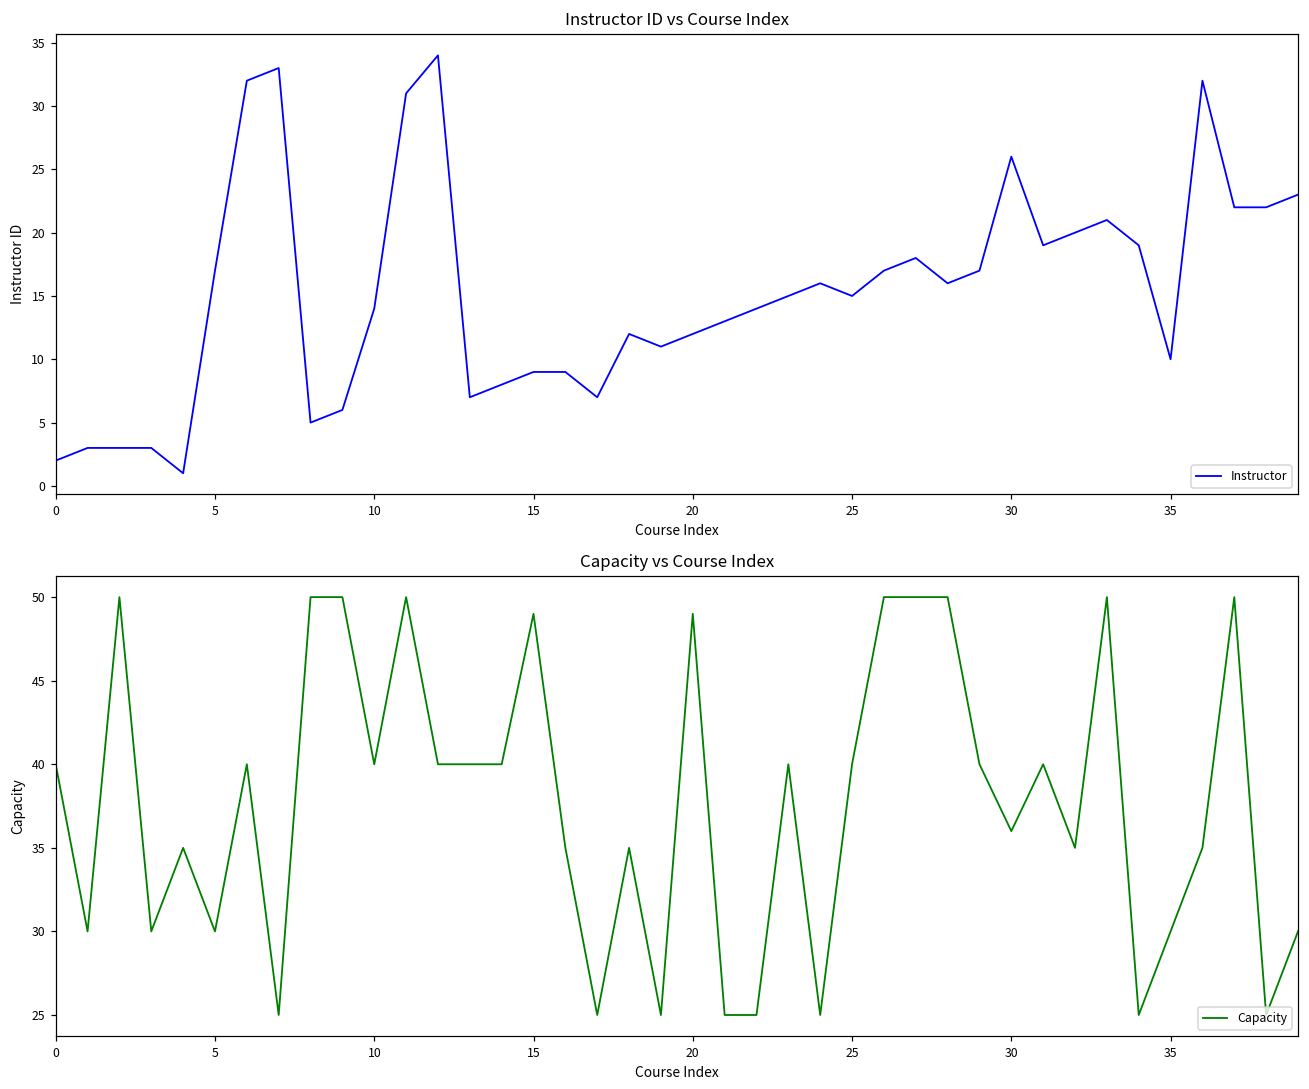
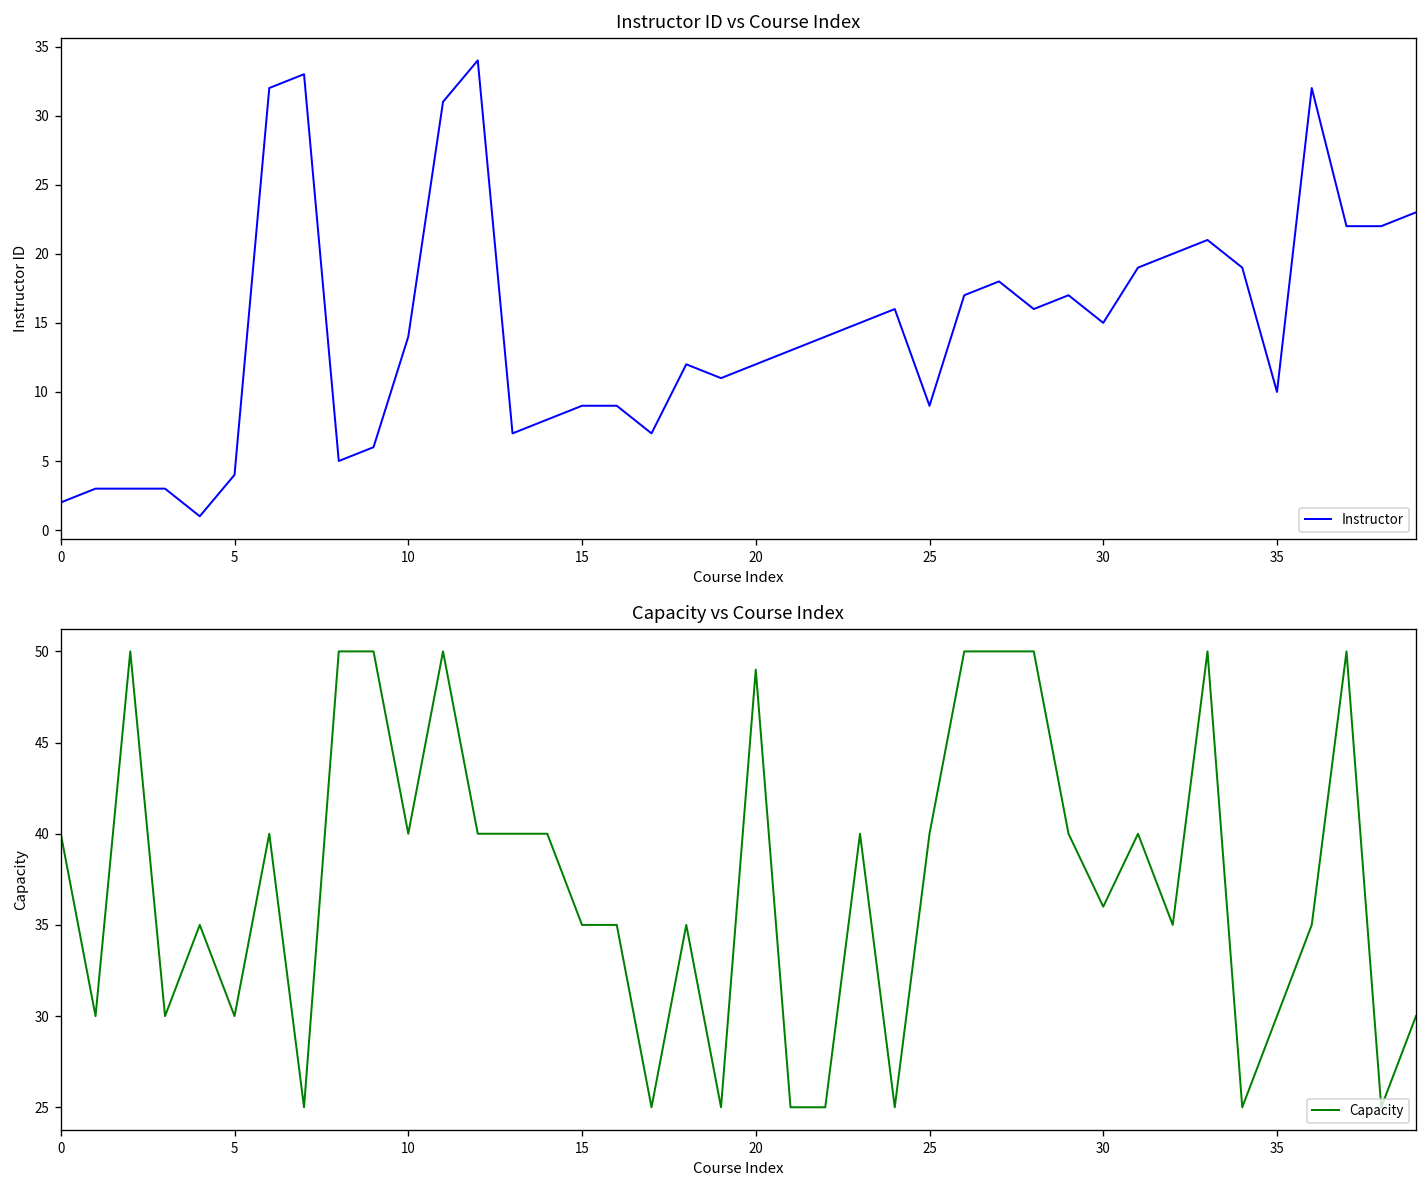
Instructor ID vs Course Index, 5: 17 -> 4
Instructor ID vs Course Index, 25: 15 -> 9
Instructor ID vs Course Index, 30: 26 -> 15
Capacity vs Course Index, 15: 49 -> 35
